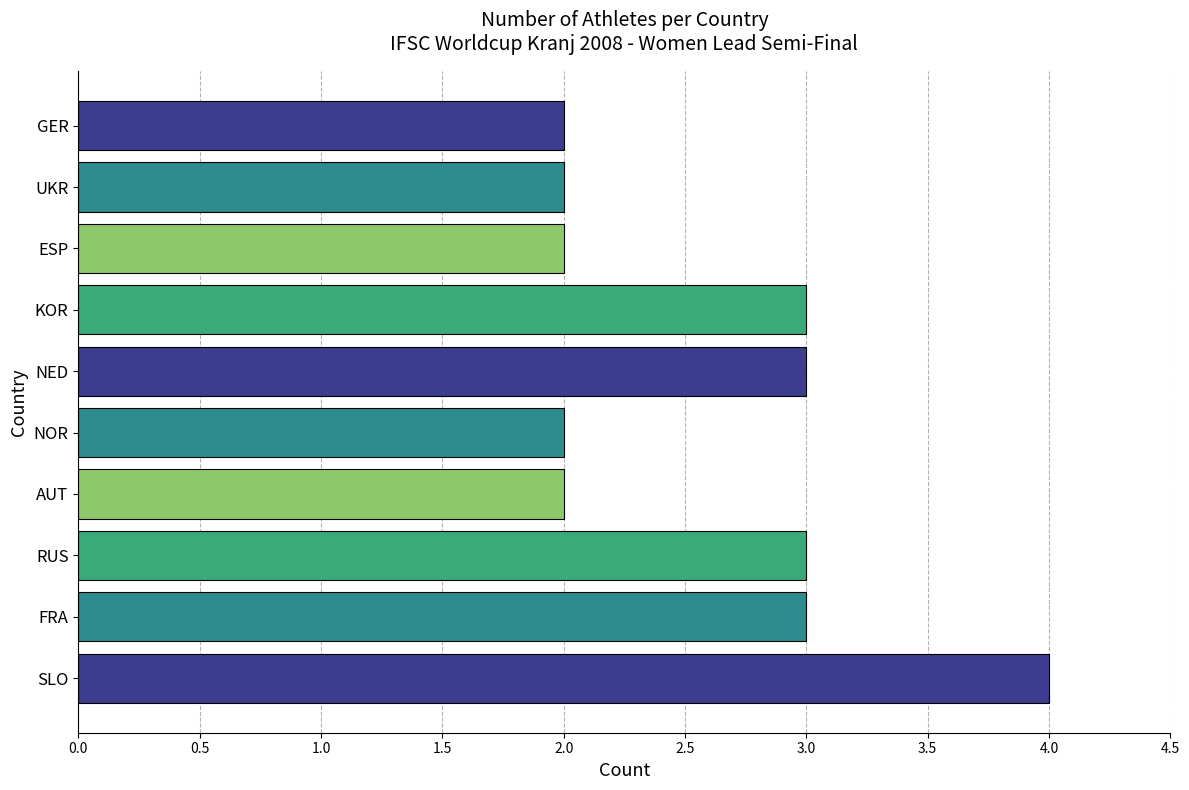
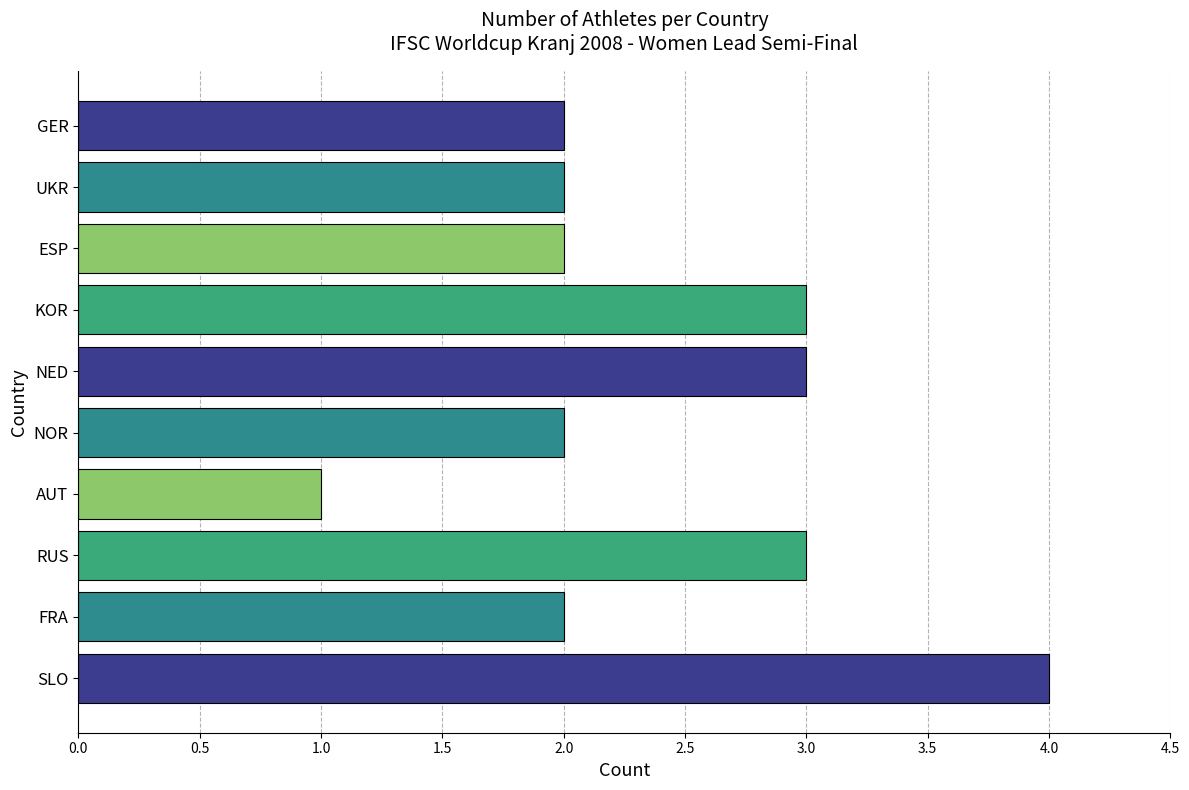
AUT: 2 -> 1
FRA: 3 -> 2
